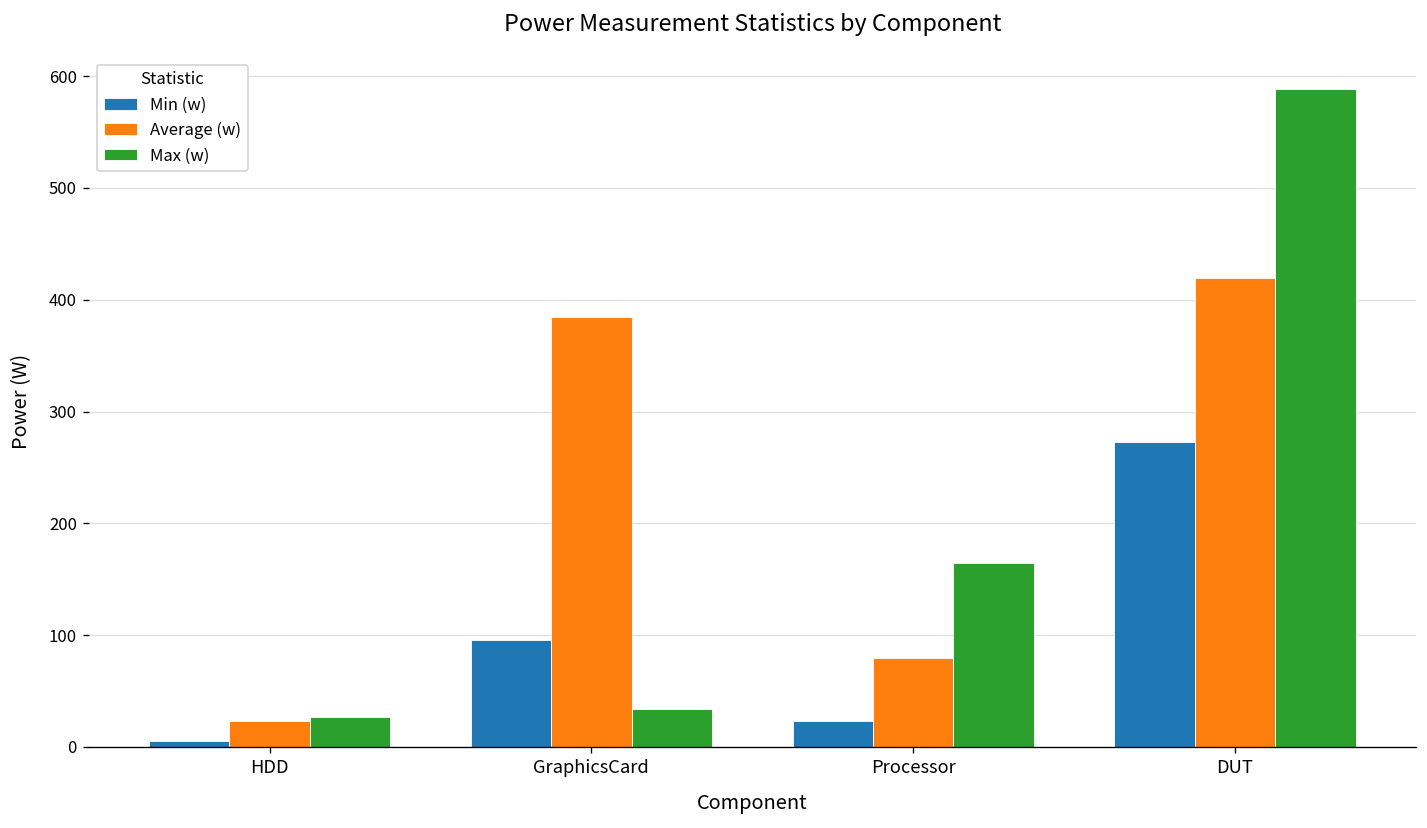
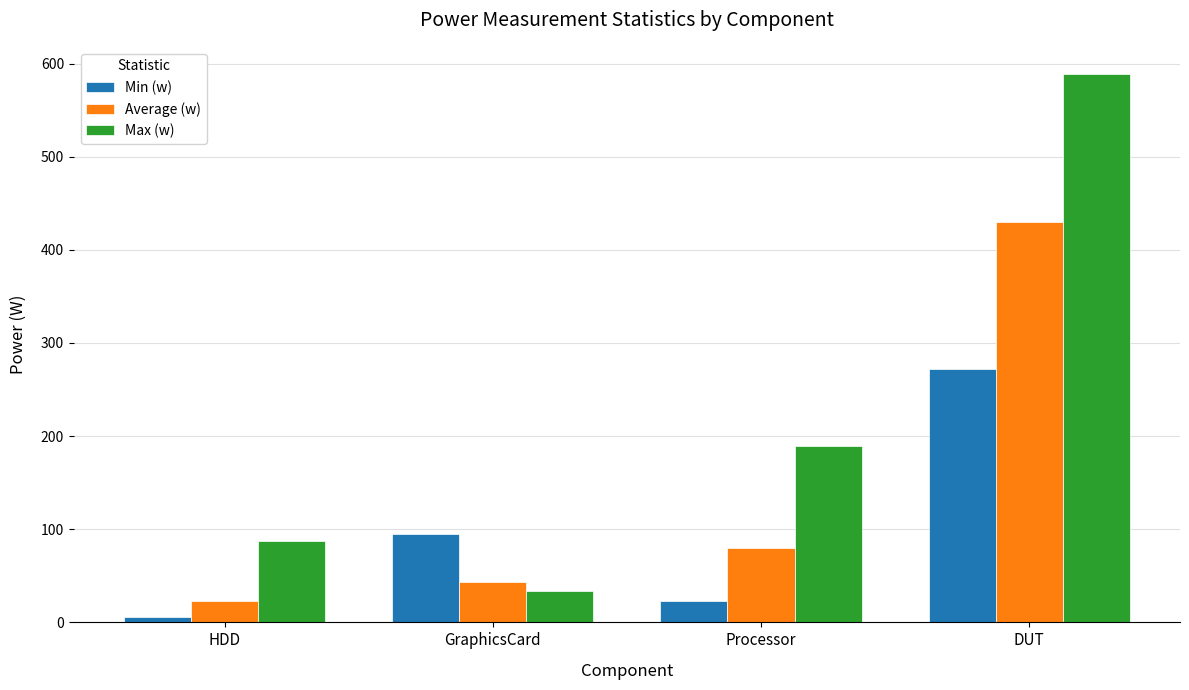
Max (w), HDD: 30 -> 90
Average (w), GraphicsCard: 380 -> 40
Max (w), Processor: 160 -> 190
Average (w), DUT: 420 -> 430
